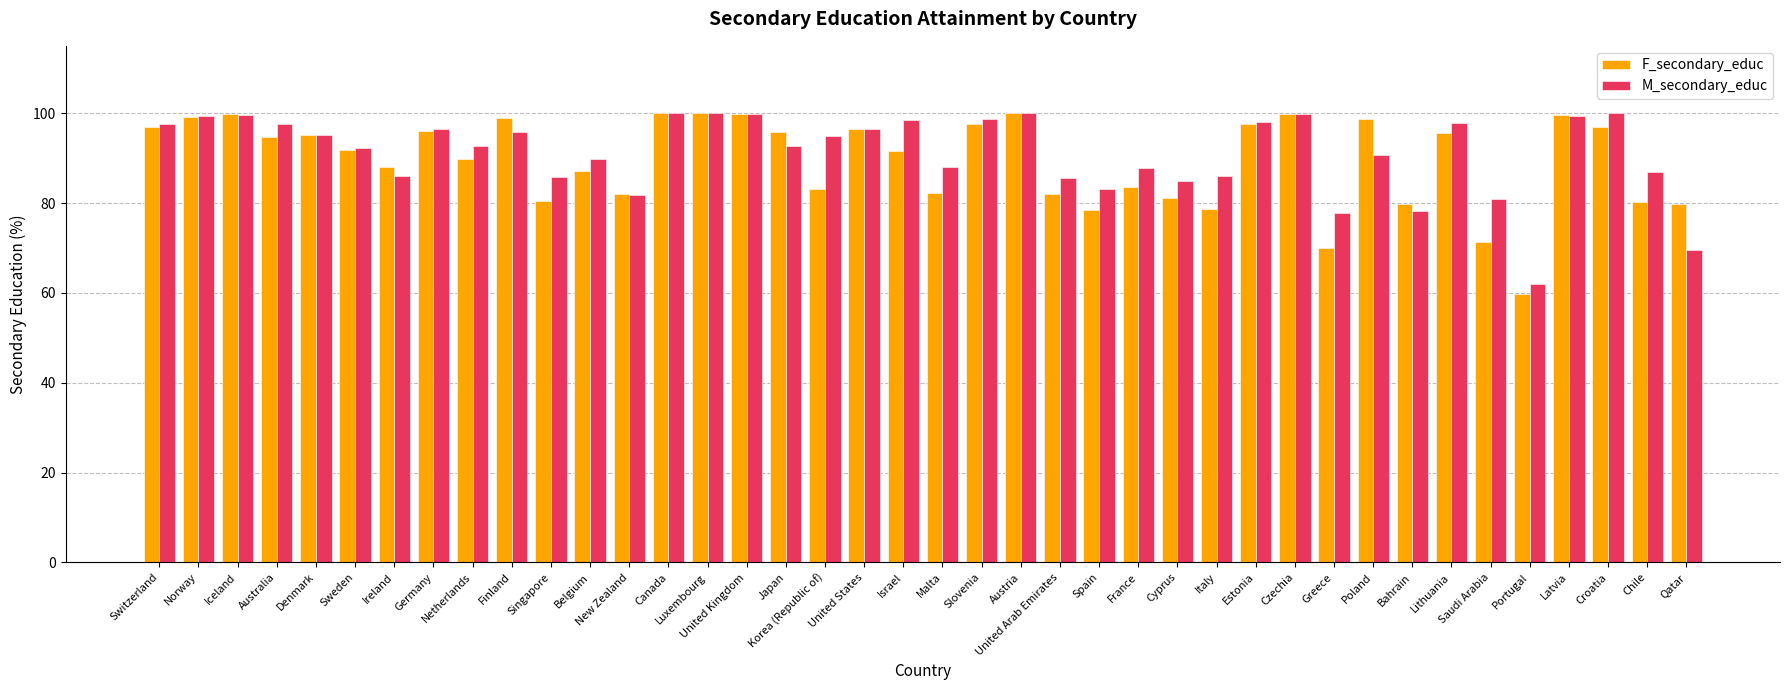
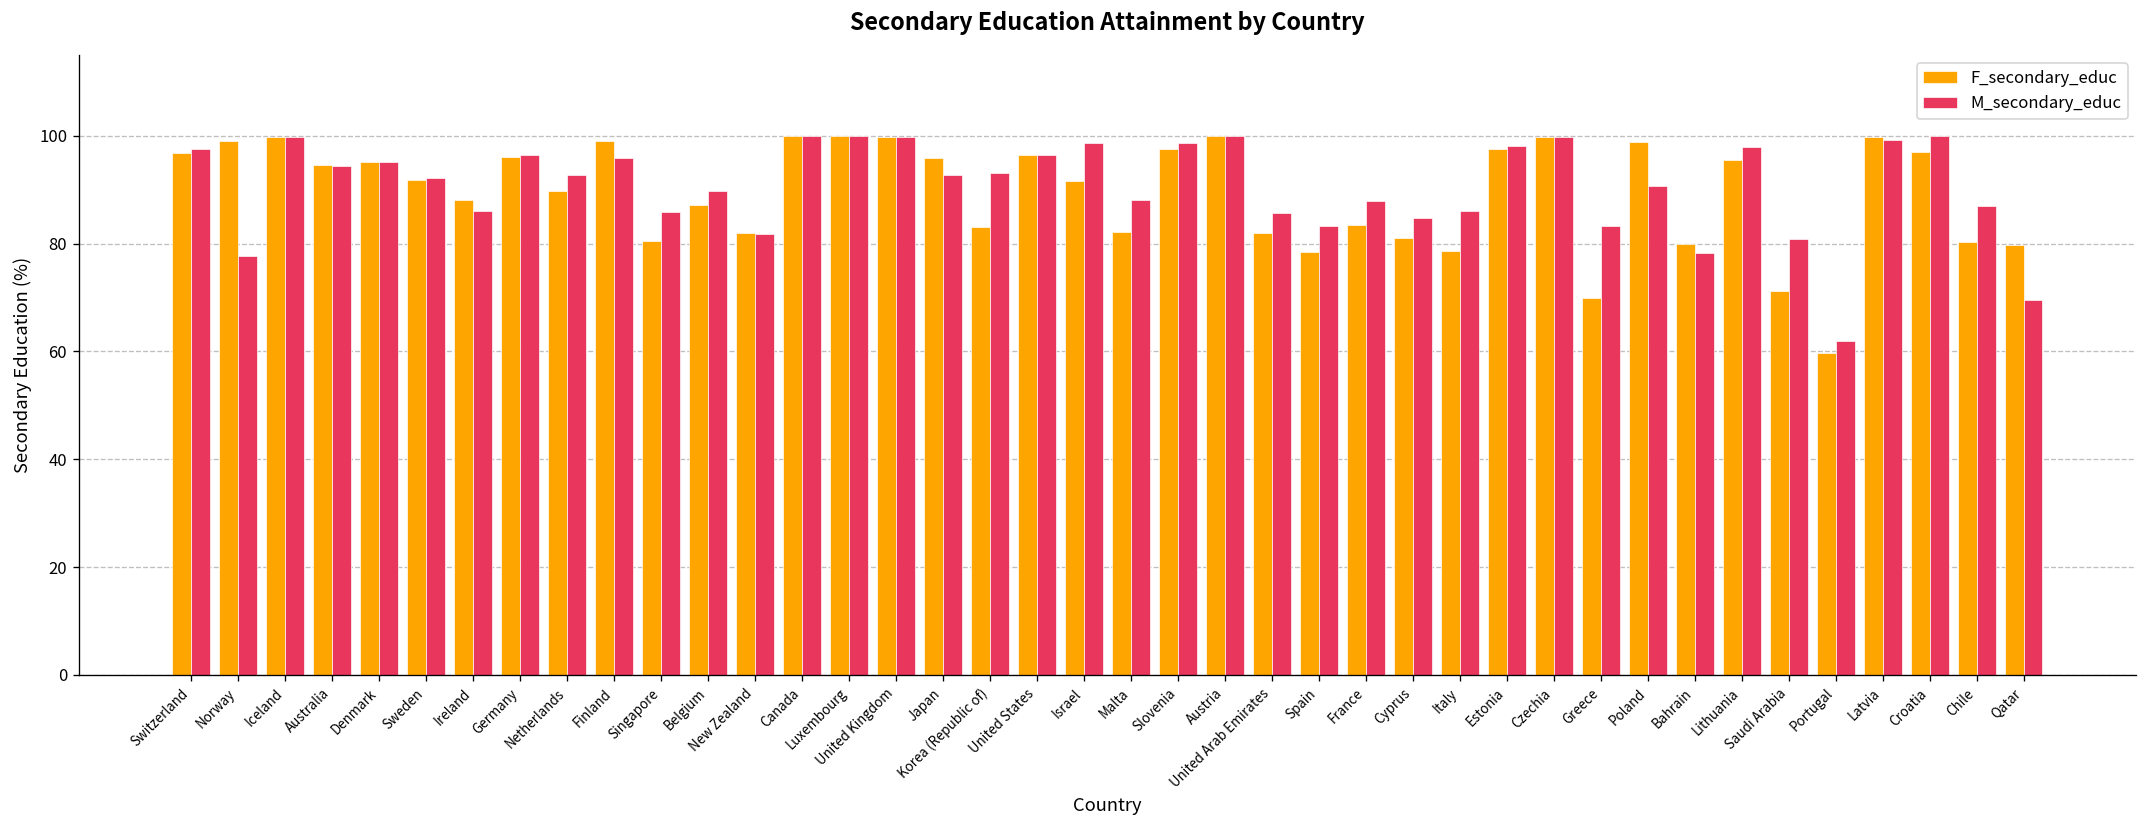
M_secondary_educ, Norway: 99 -> 78
M_secondary_educ, Australia: 98 -> 94
M_secondary_educ, Korea (Republic of): 95 -> 93
M_secondary_educ, Greece: 78 -> 83
